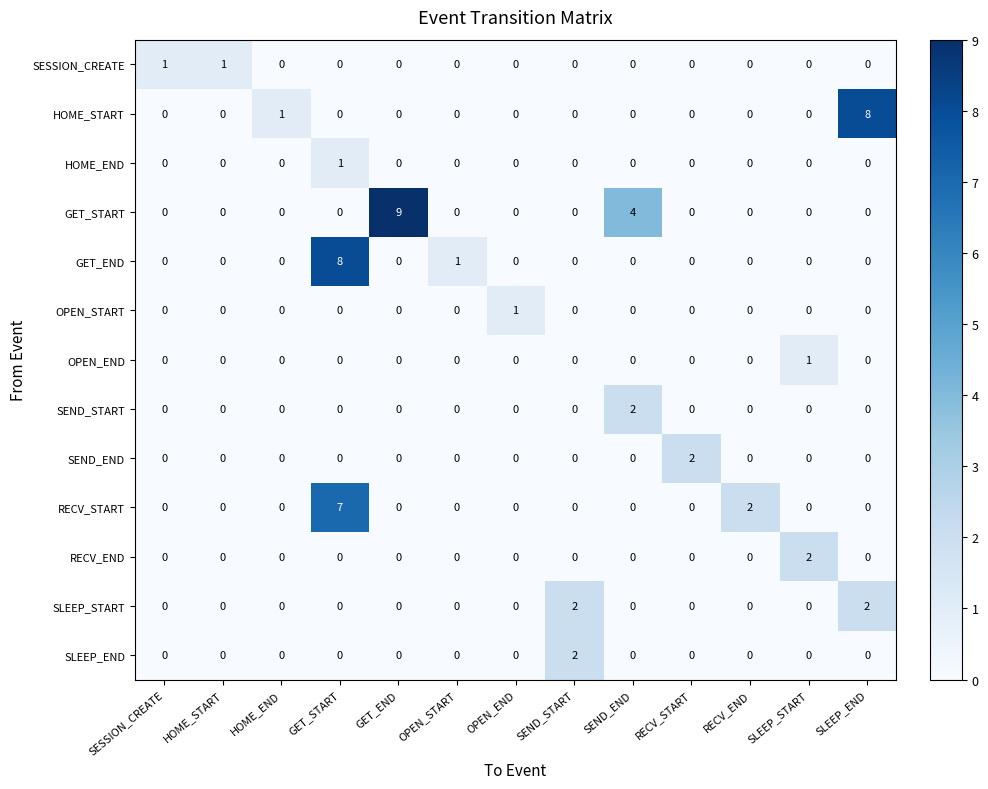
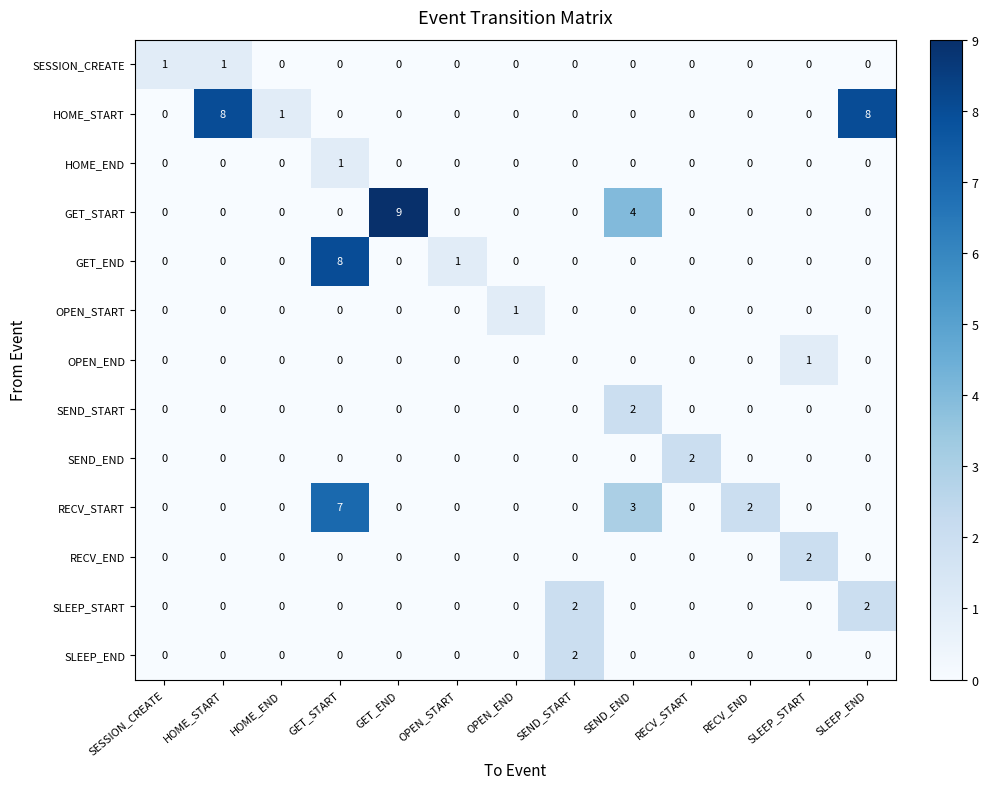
HOME_START, HOME_START: 0 -> 8
RECV_START, SEND_END: 0 -> 3
